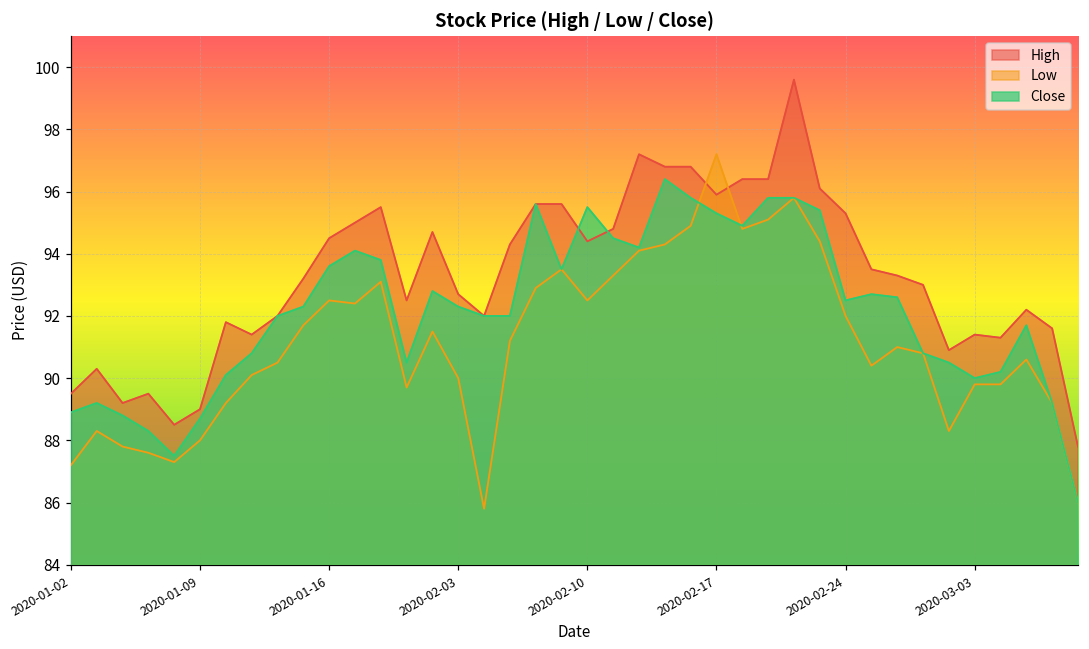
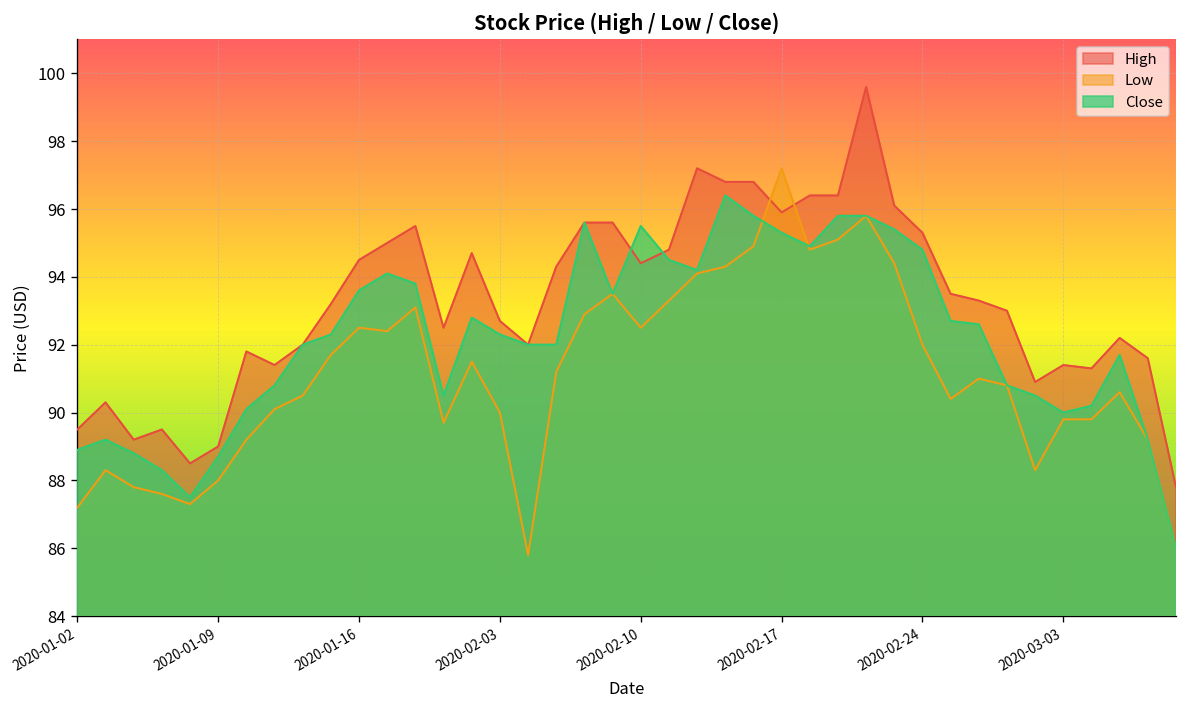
Close, 2020-02-24: 92.5 -> 94.8
